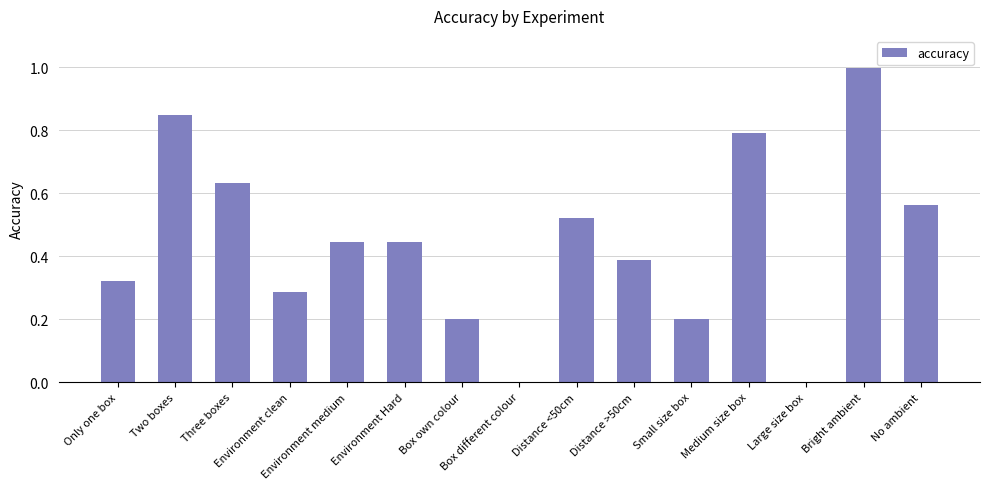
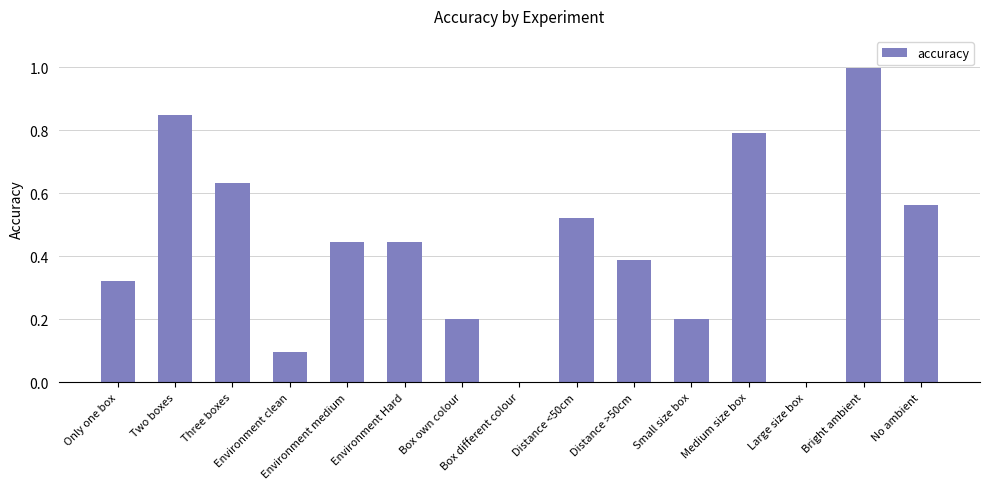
Environment clean: 0.29 -> 0.10
